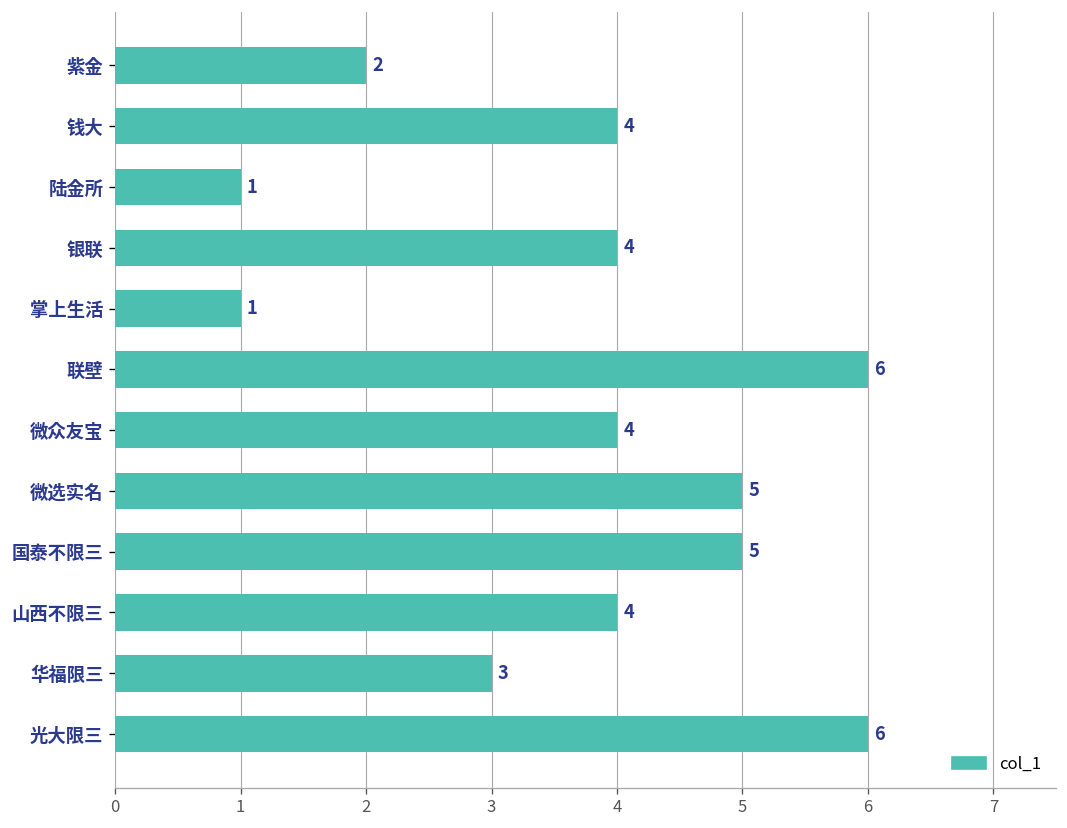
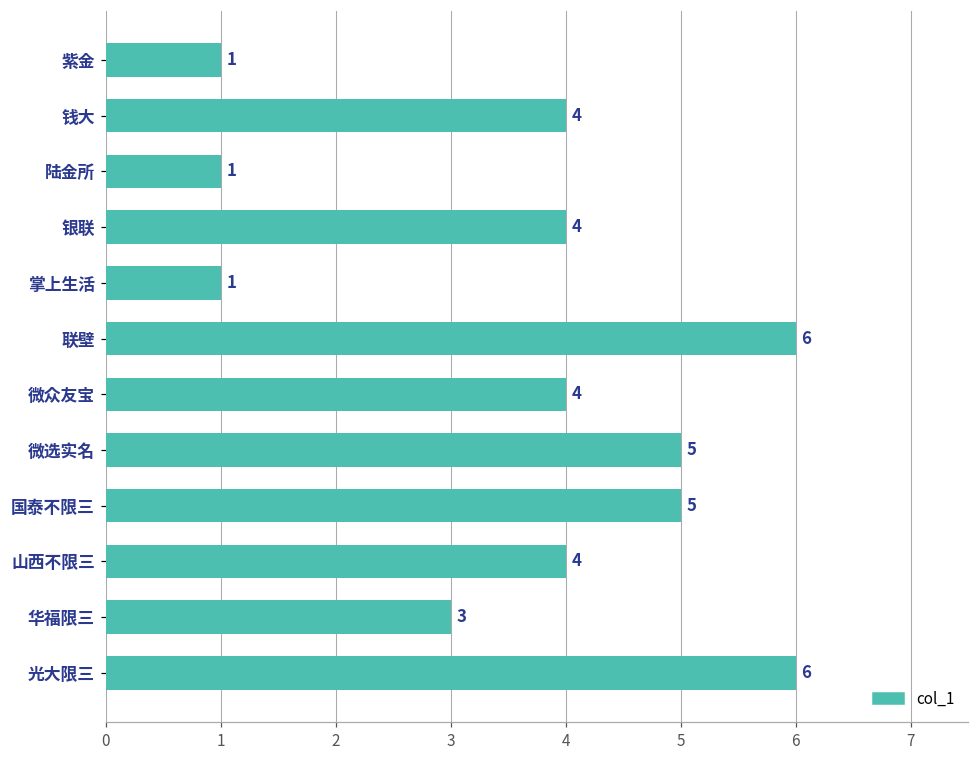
紫金: 2 -> 1
